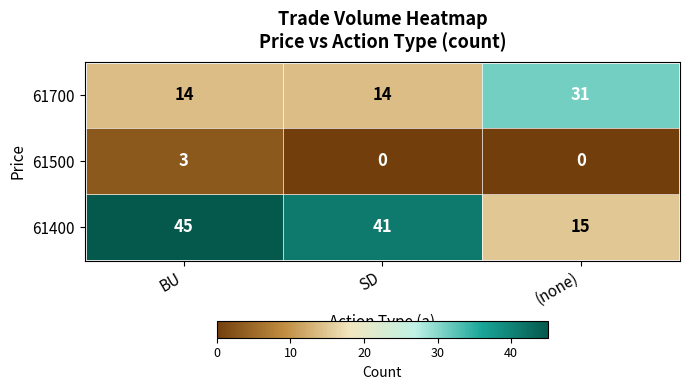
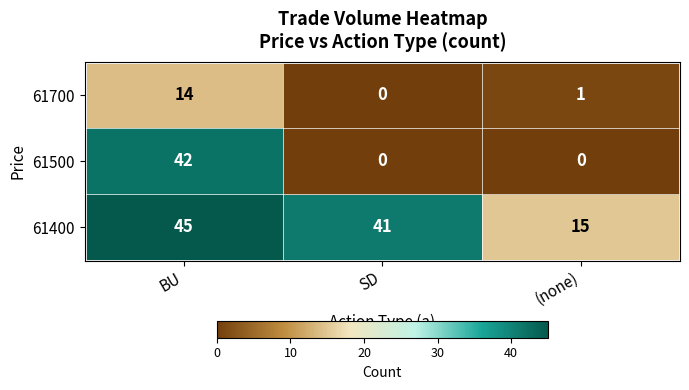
61700, SD: 14 -> 0
61700, (none): 31 -> 1
61500, BU: 3 -> 42
